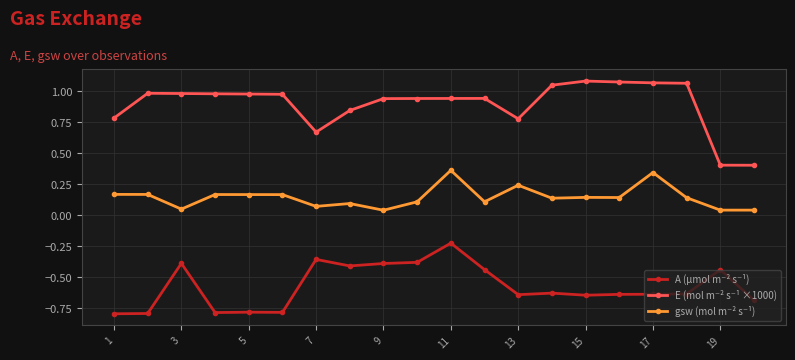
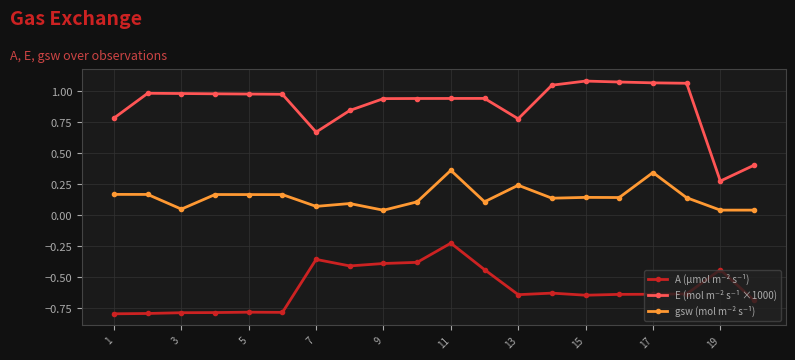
A (µmol m⁻² s⁻¹), 3: -0.39 -> -0.79
E (mol m⁻² s⁻¹ ×1000), 19: 0.40 -> 0.28
